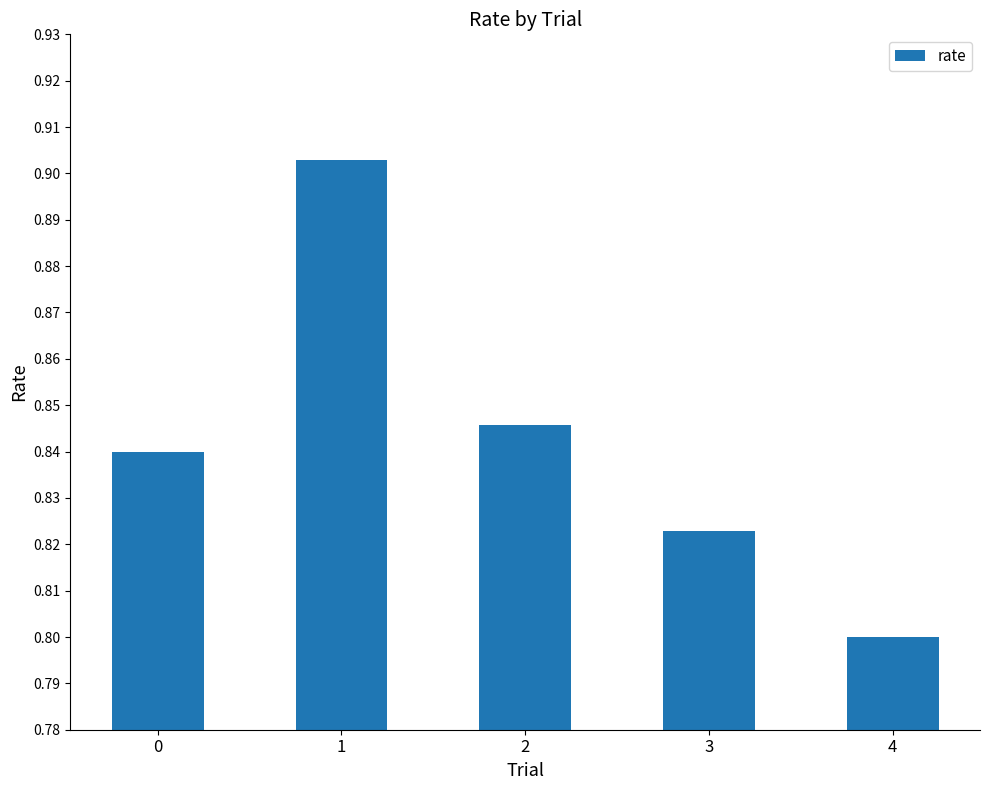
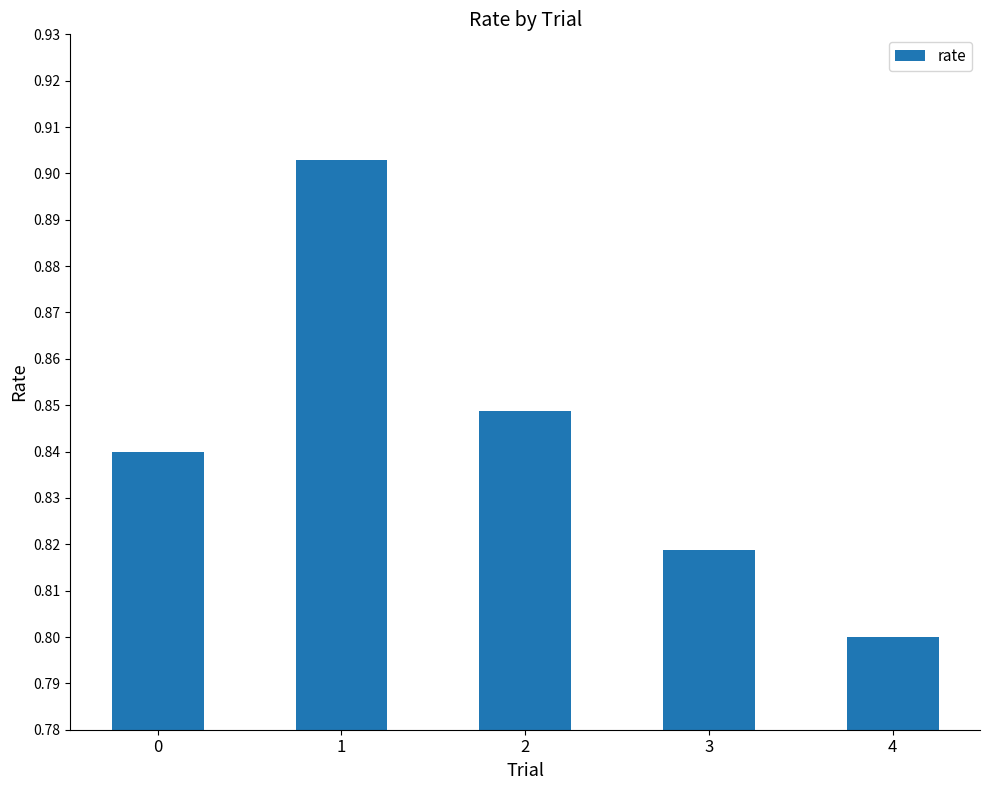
2: 0.846 -> 0.849
3: 0.823 -> 0.819
